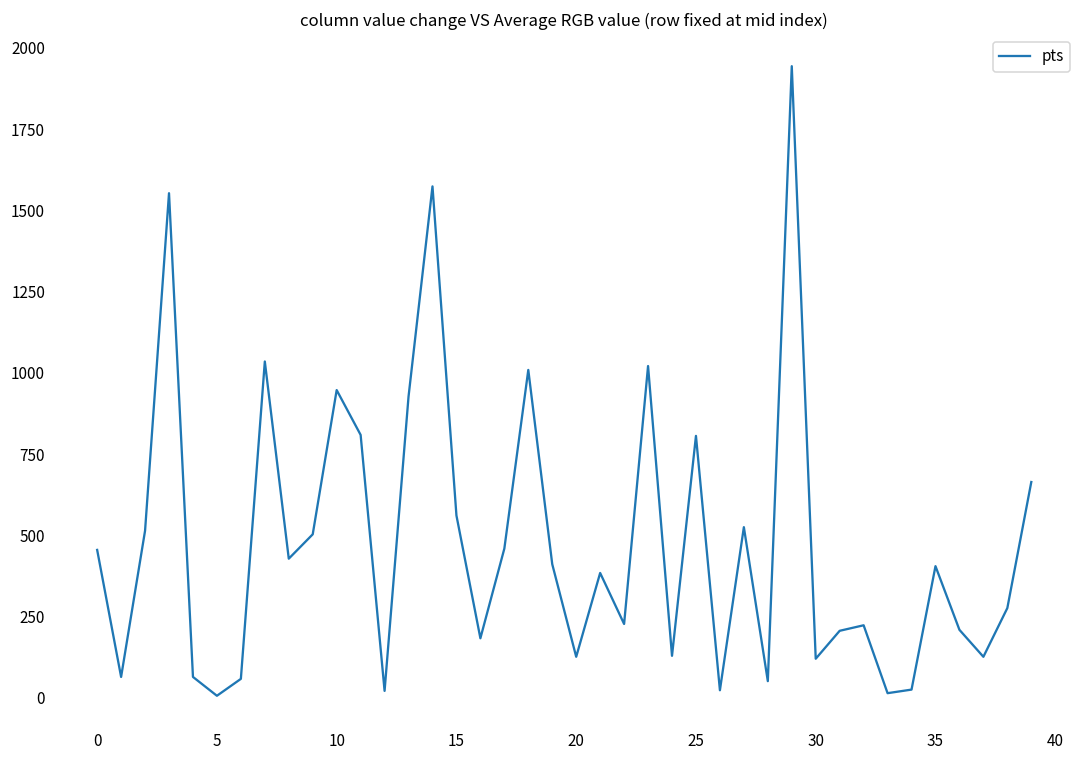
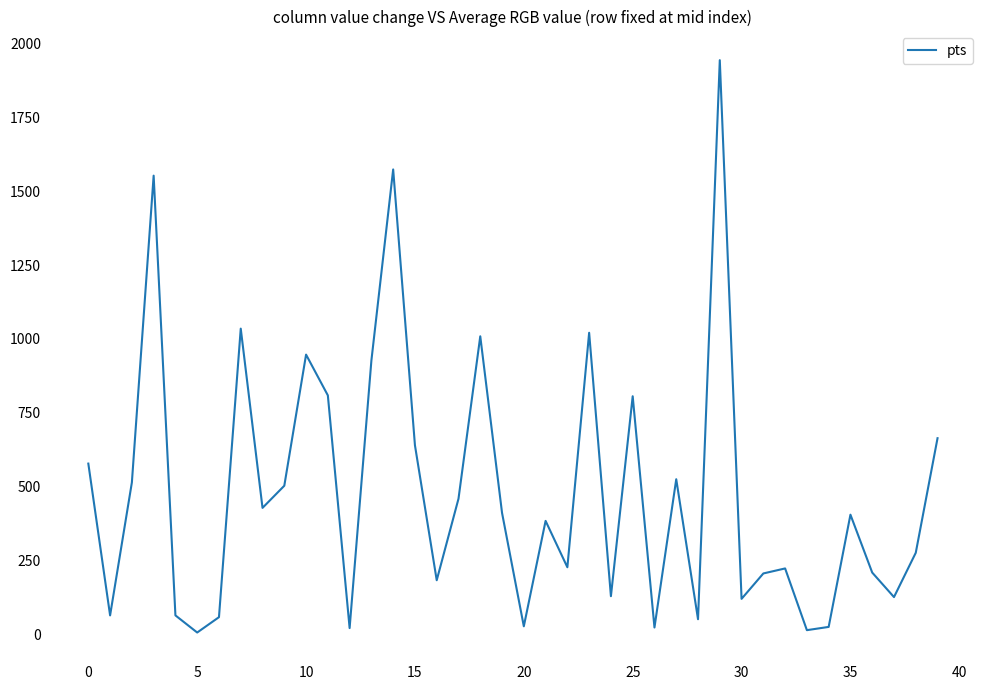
0: 460 -> 580
15: 560 -> 640
20: 130 -> 30
